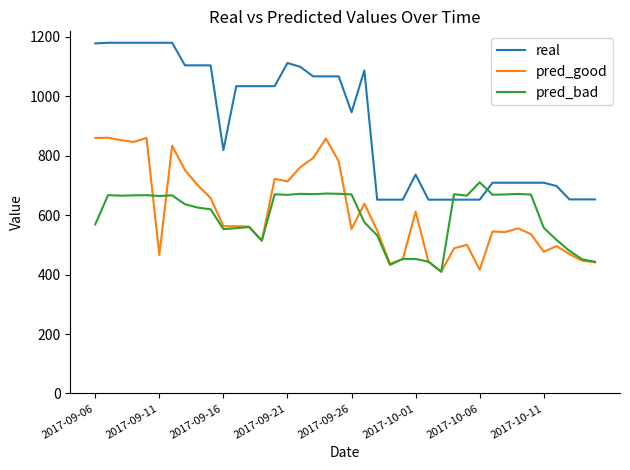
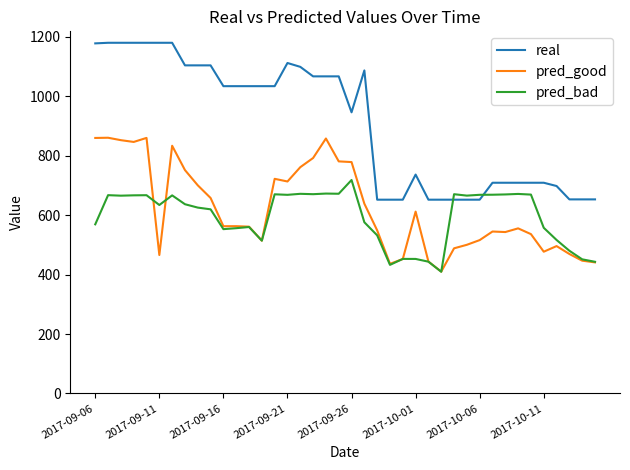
pred_bad, 2017-09-11: 660 -> 630
real, 2017-09-16: 820 -> 1030
pred_good, 2017-09-26: 550 -> 780
pred_bad, 2017-09-26: 670 -> 720
pred_good, 2017-10-06: 420 -> 520
pred_bad, 2017-10-06: 710 -> 670
